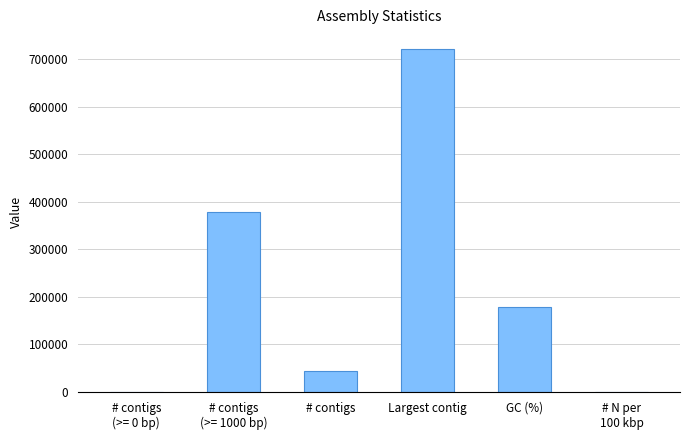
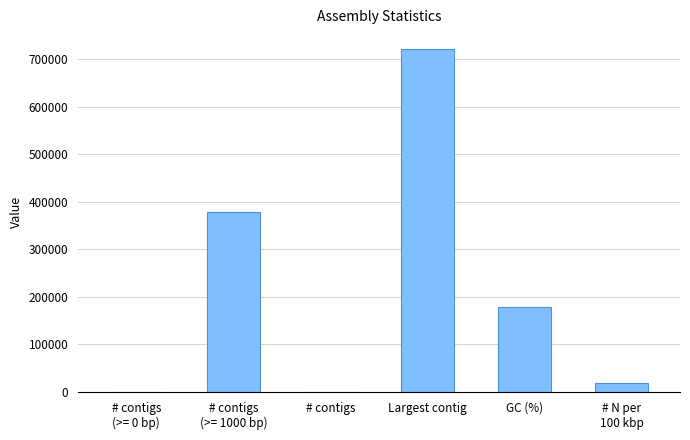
# contigs: 40000 -> 0
# N per 100 kbp: 0 -> 20000
